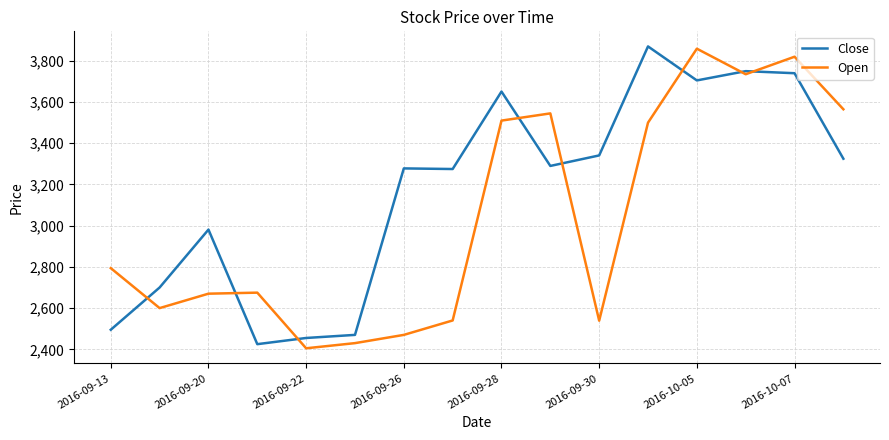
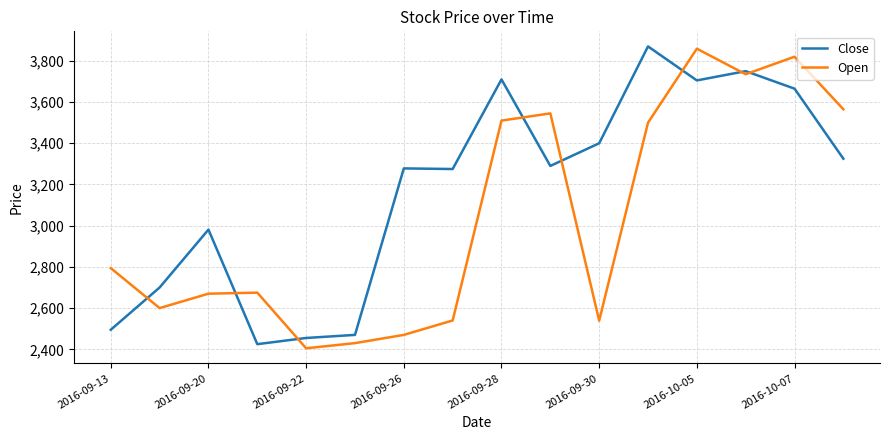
Close, 2016-09-28: 3,650 -> 3,710
Close, 2016-09-30: 3,340 -> 3,400
Close, 2016-10-07: 3,740 -> 3,670
